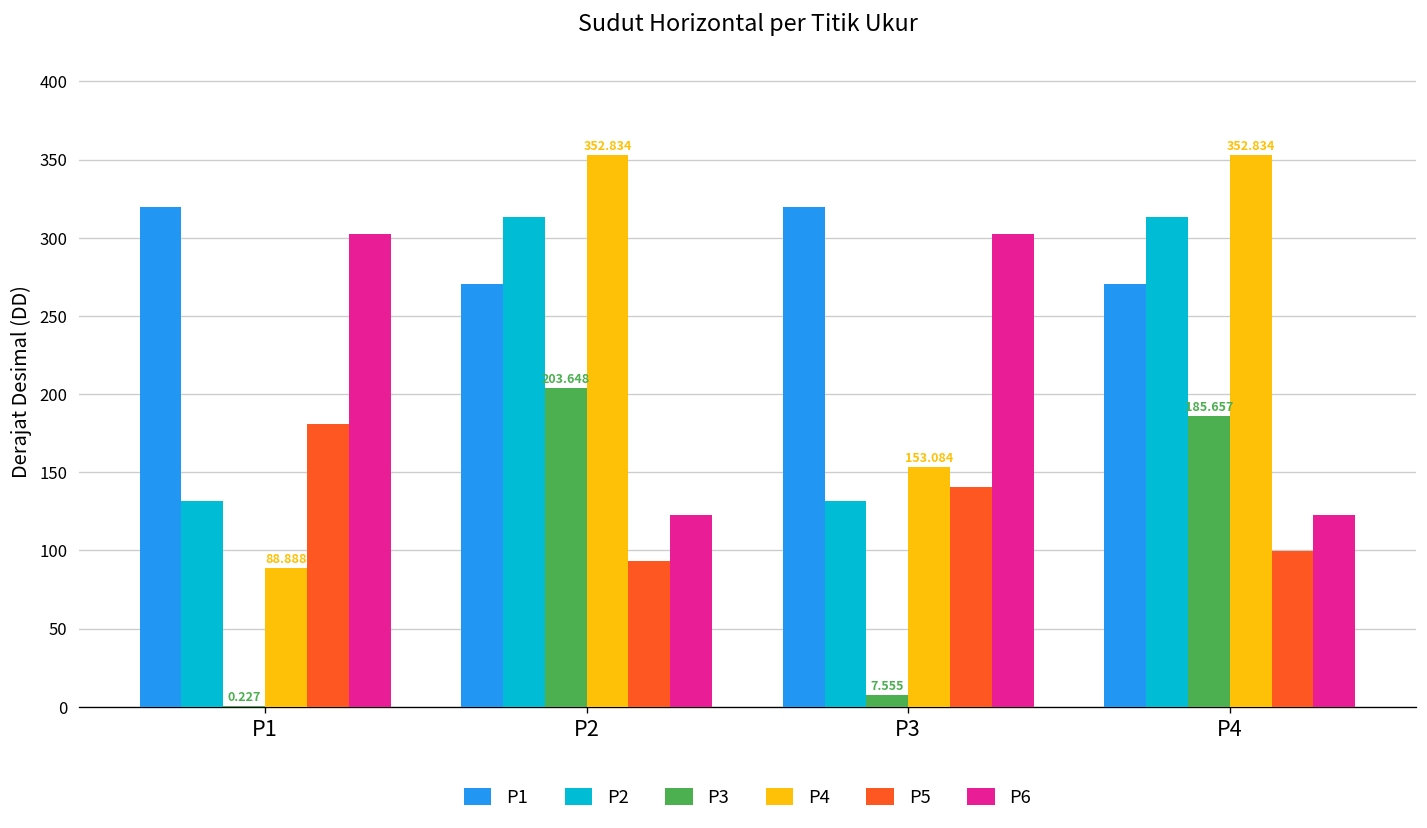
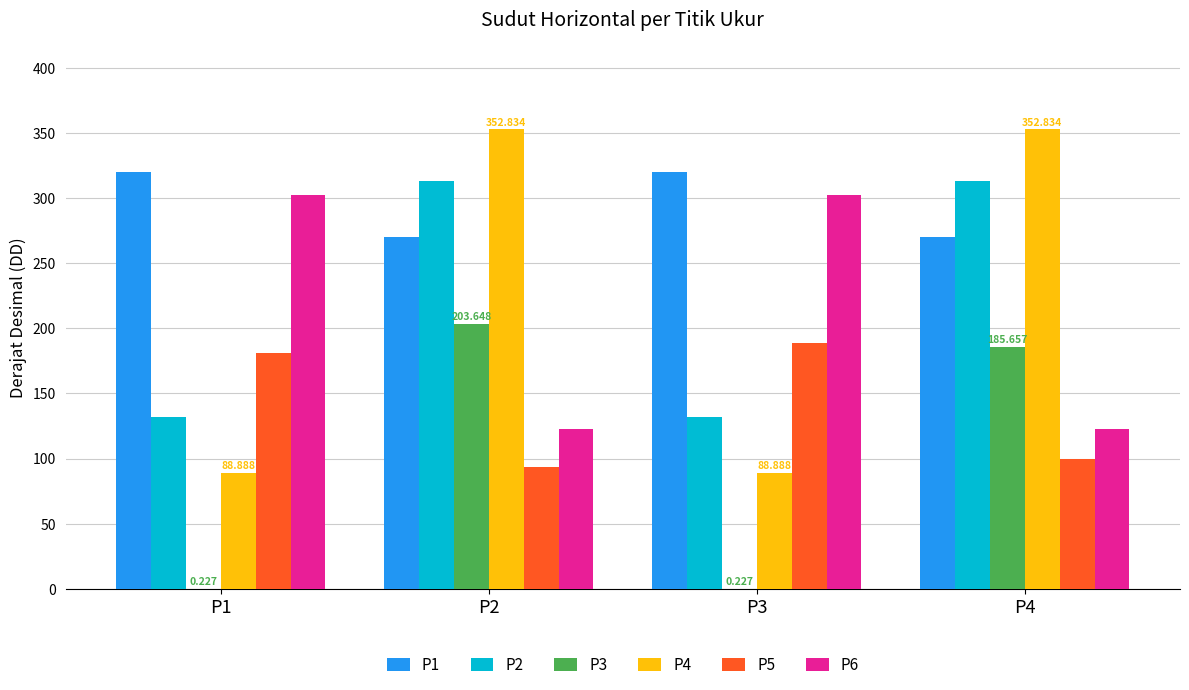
P3, P3: 7.555 -> 0.227
P4, P3: 153.084 -> 88.888
P5, P3: 140 -> 189
